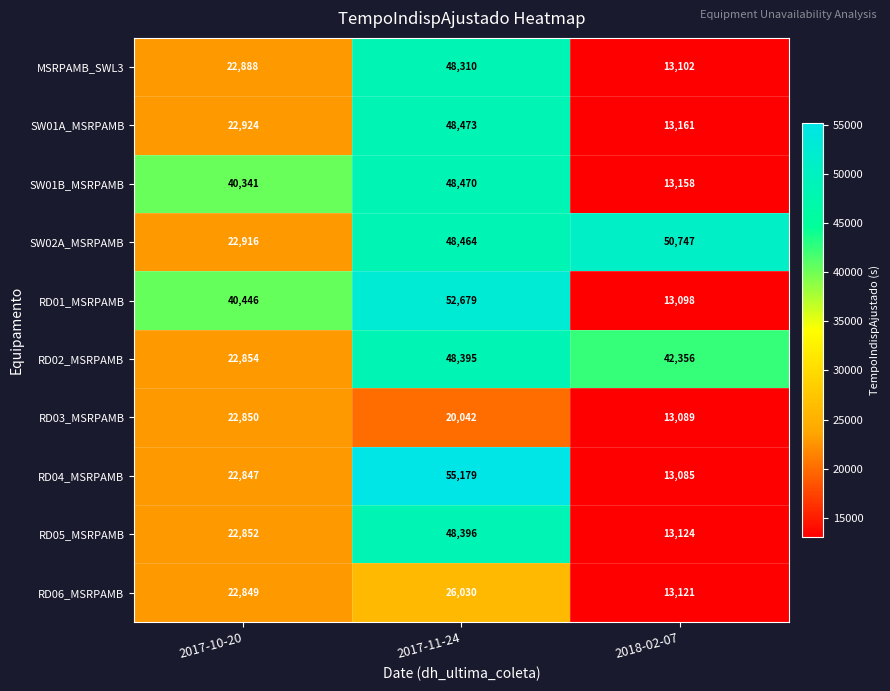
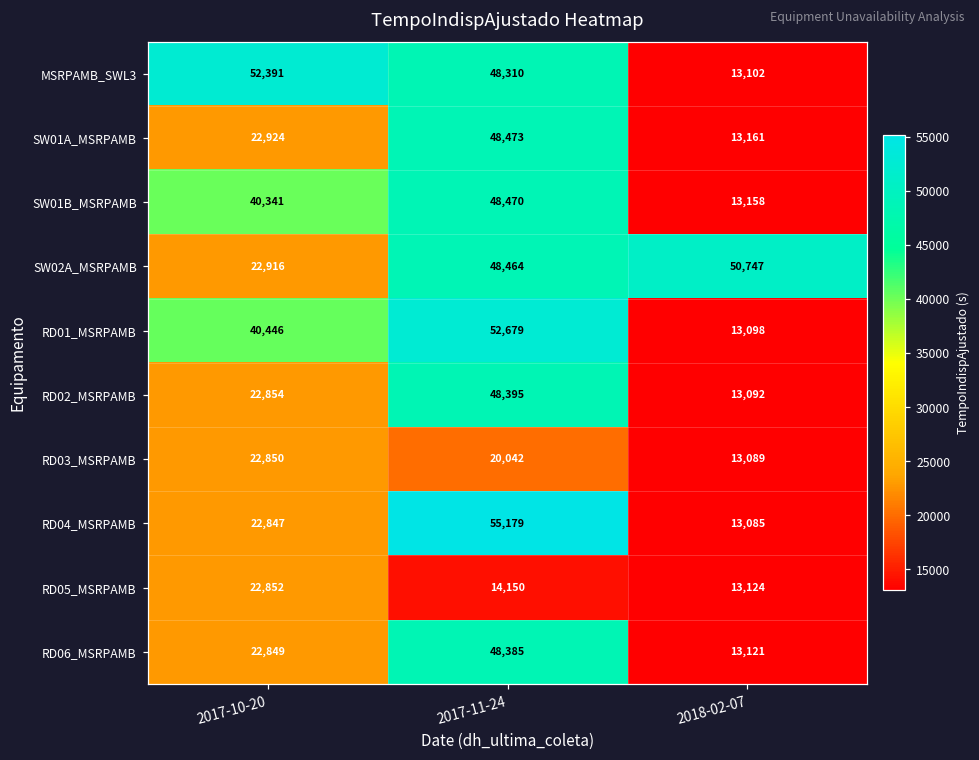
MSRPAMB_SWL3, 2017-10-20: 22,888 -> 52,391
RD02_MSRPAMB, 2018-02-07: 42,356 -> 13,092
RD05_MSRPAMB, 2017-11-24: 48,396 -> 14,150
RD06_MSRPAMB, 2017-11-24: 26,030 -> 48,385
